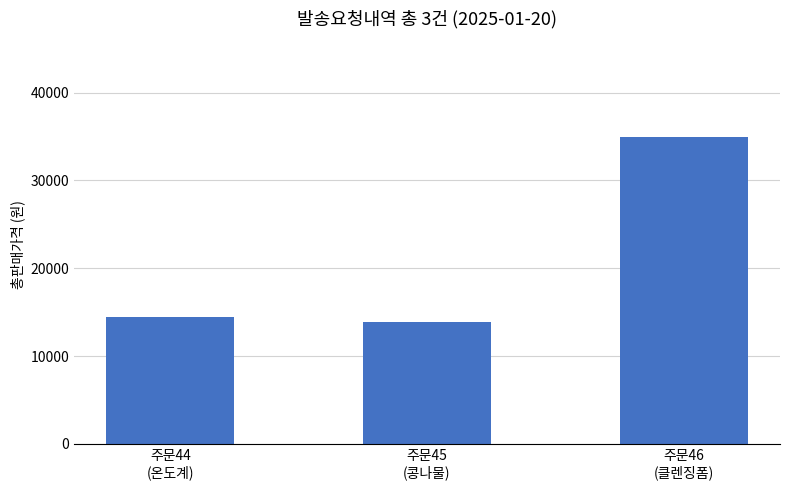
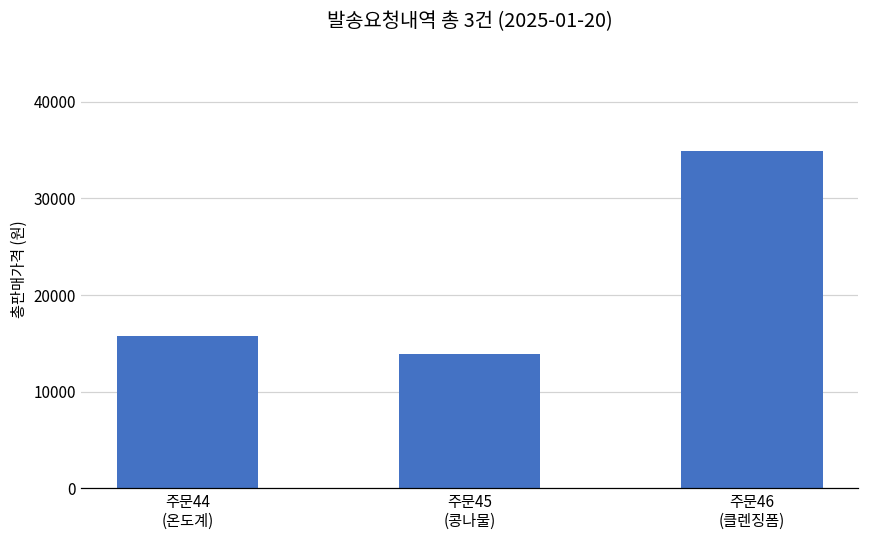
주문44 (온도계): 14000 -> 16000
